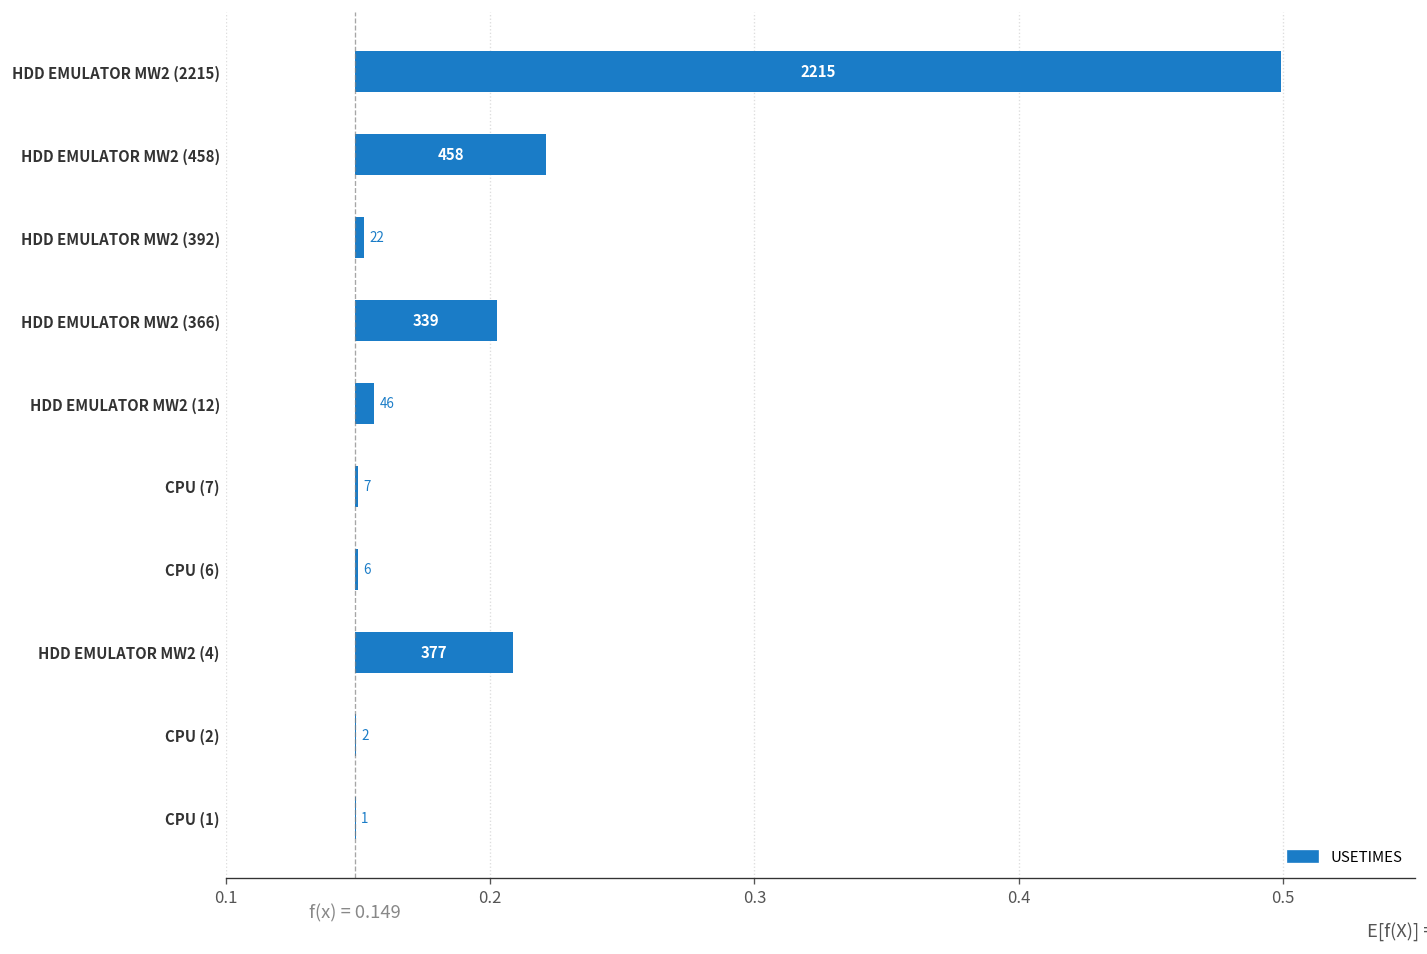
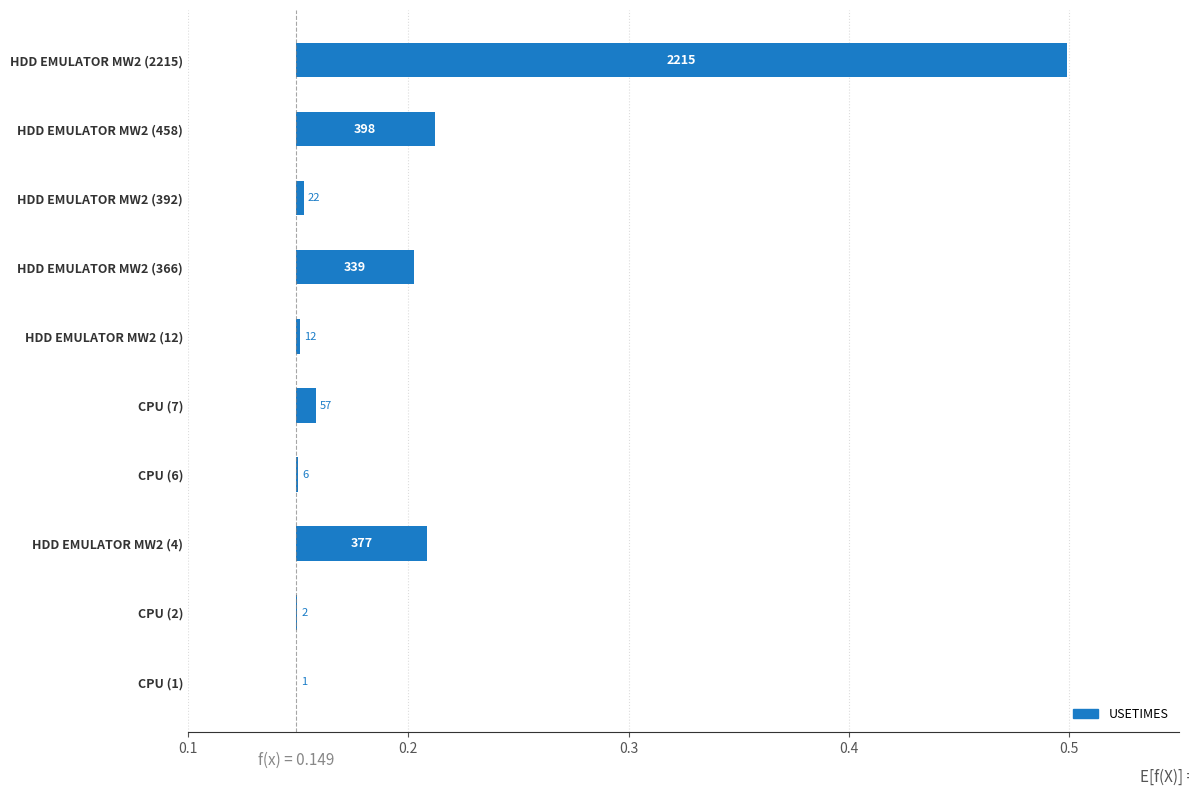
HDD EMULATOR MW2 (458): 458 -> 398
HDD EMULATOR MW2 (12): 46 -> 12
CPU (7): 7 -> 57
